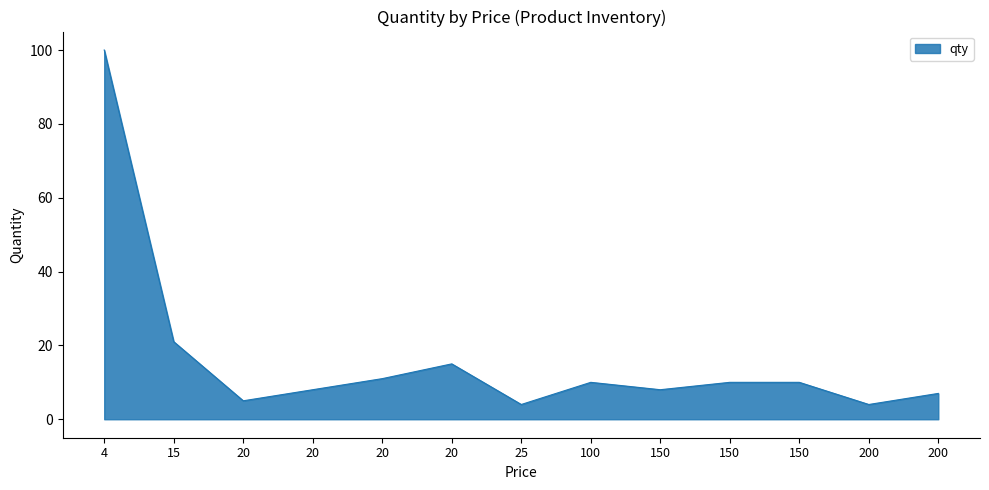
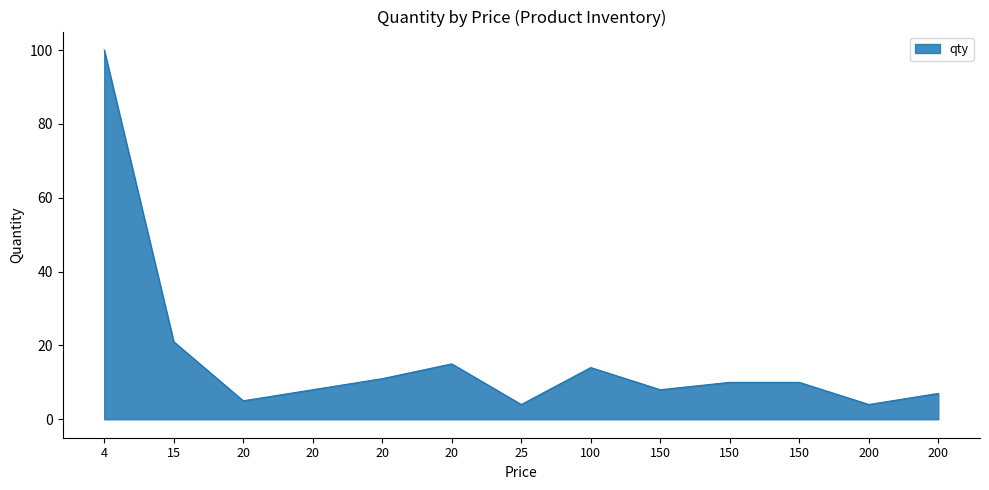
100: 10 -> 14
